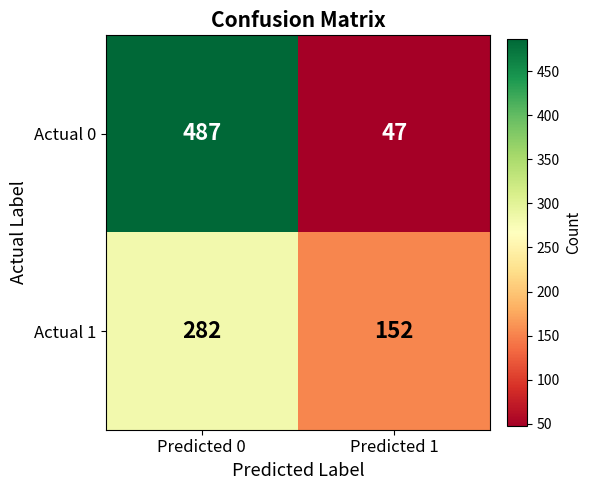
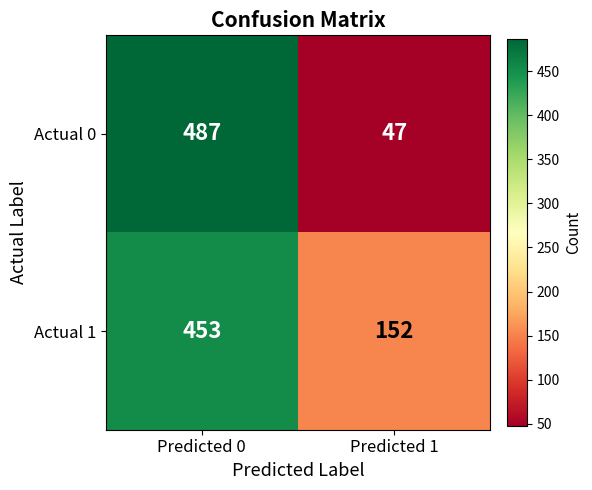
Actual 1, Predicted 0: 282 -> 453
